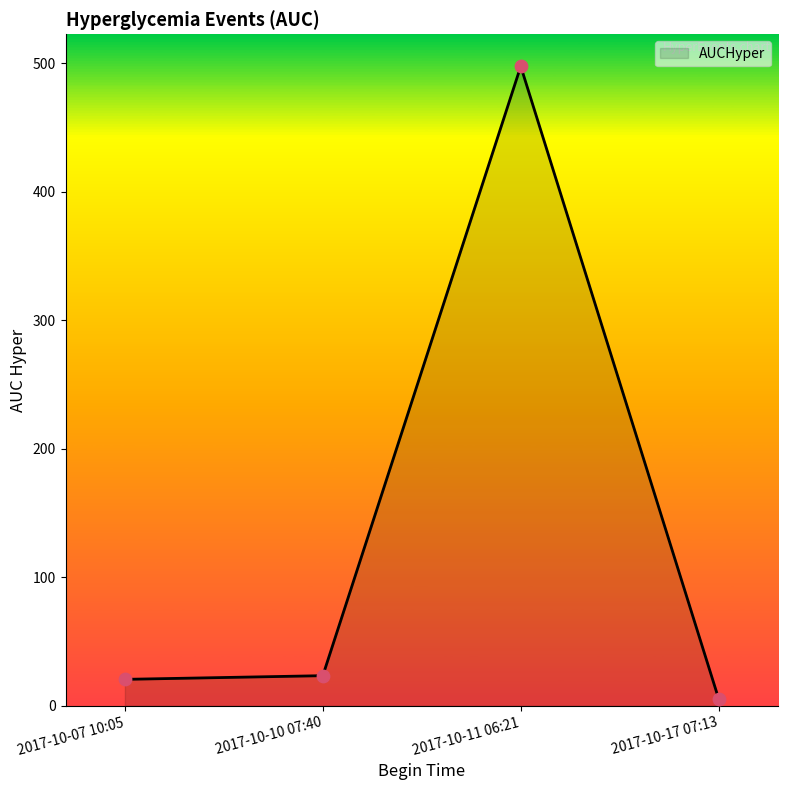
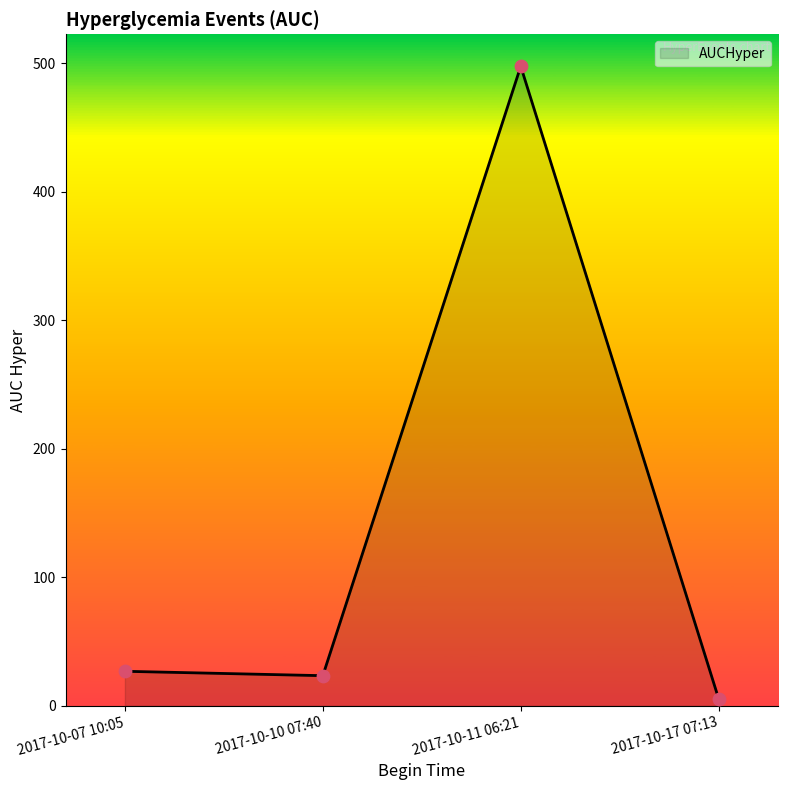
2017-10-07 10:05: 21 -> 27
